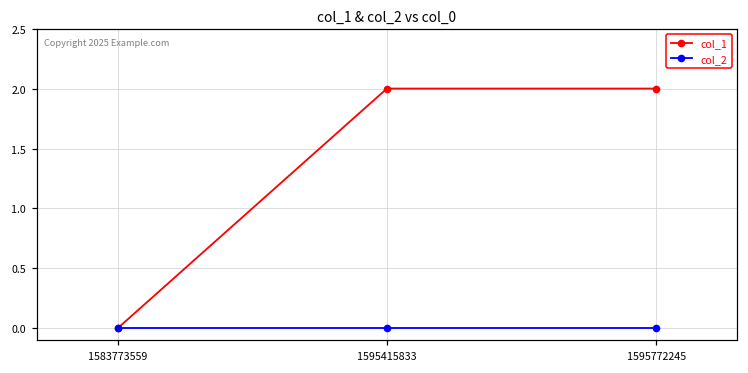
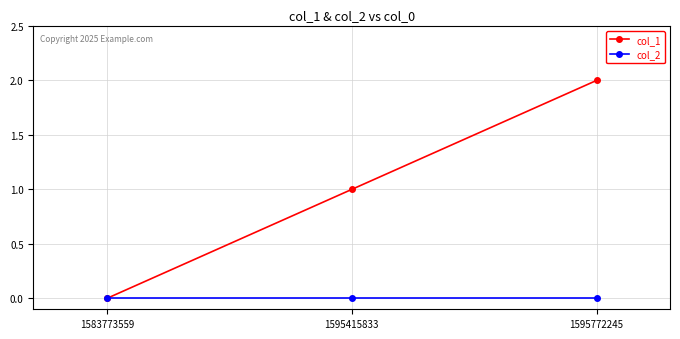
col_1, 1595415833: 2 -> 1
